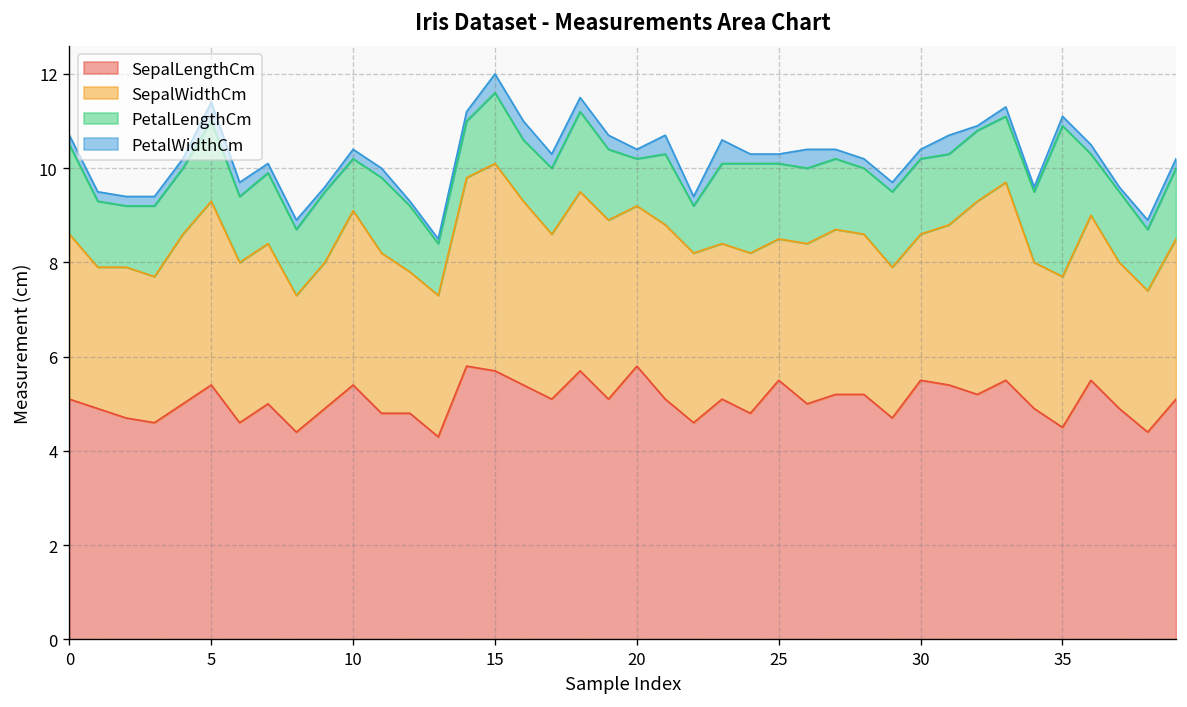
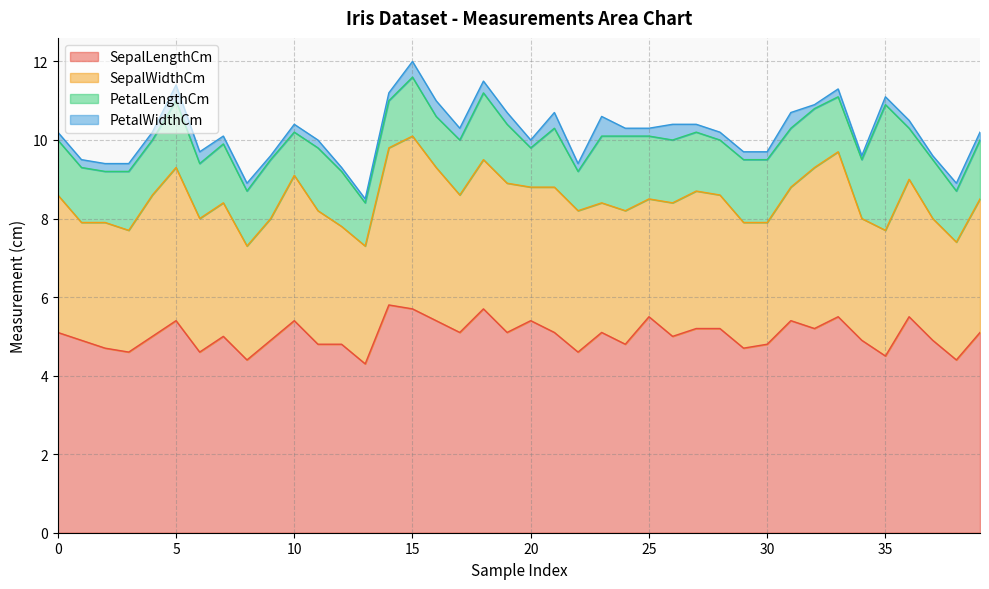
PetalLengthCm, 0: 1.9 -> 1.4
SepalLengthCm, 20: 5.8 -> 5.4
SepalLengthCm, 30: 5.5 -> 4.8
